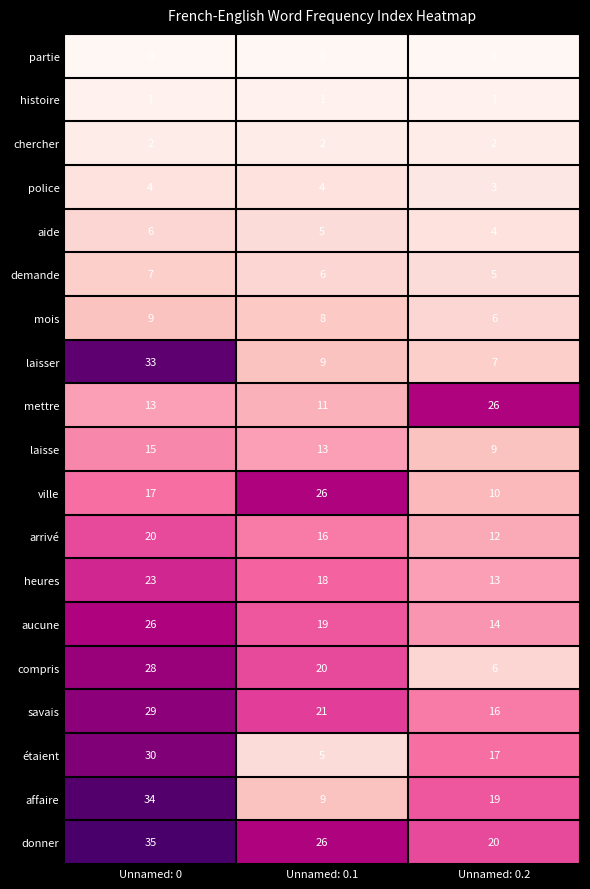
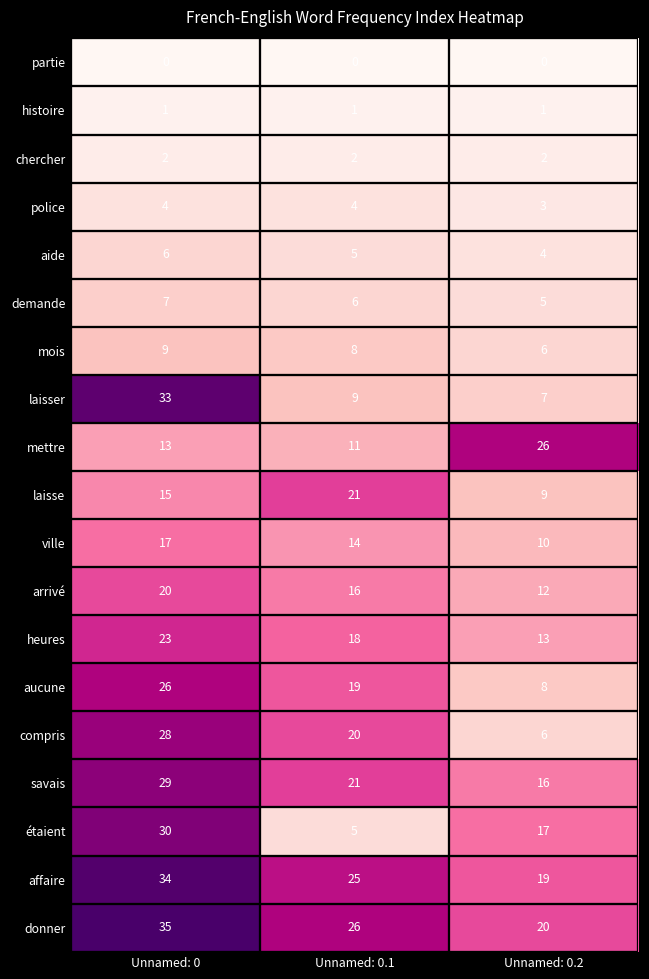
laisse, Unnamed: 0.1: 13 -> 21
ville, Unnamed: 0.1: 26 -> 14
aucune, Unnamed: 0.2: 14 -> 8
affaire, Unnamed: 0.1: 9 -> 25
